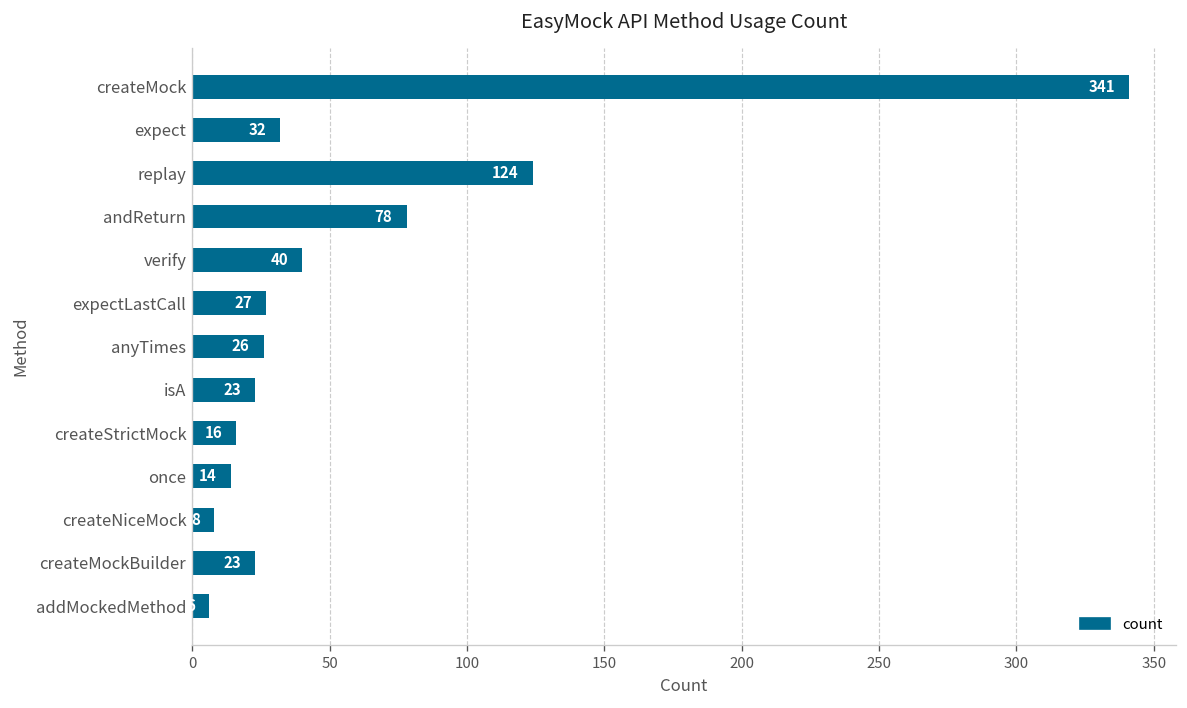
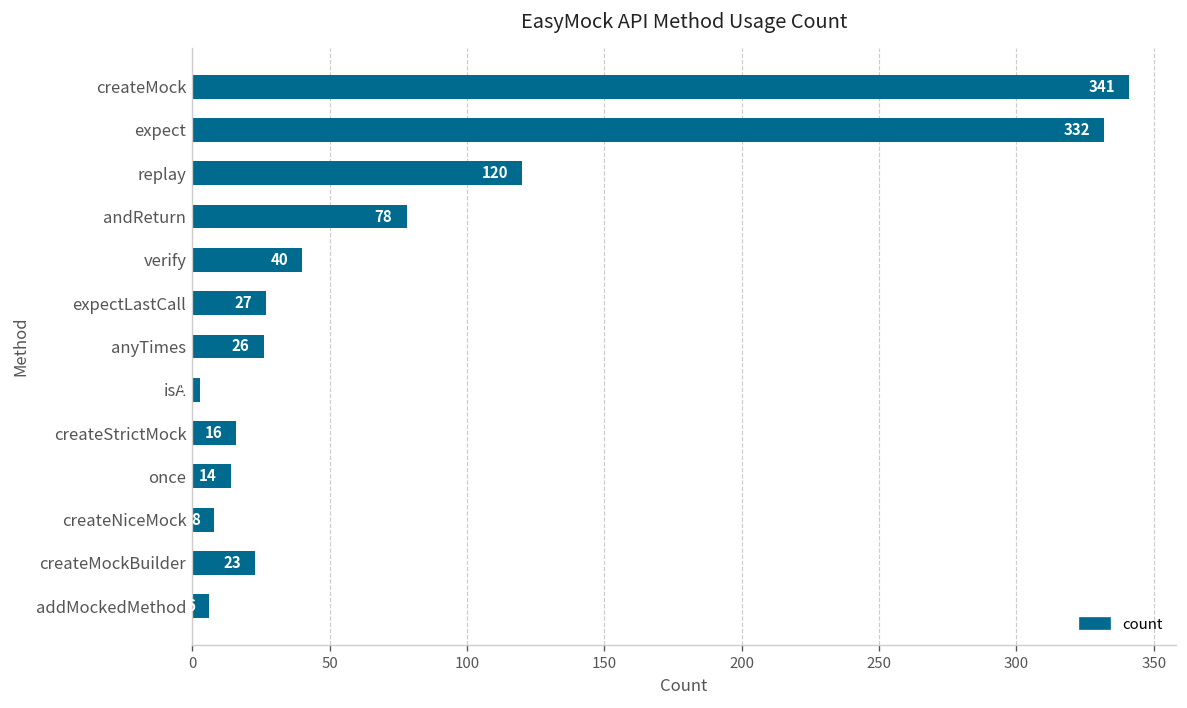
expect: 32 -> 332
replay: 124 -> 120
isA: 23 -> 3
